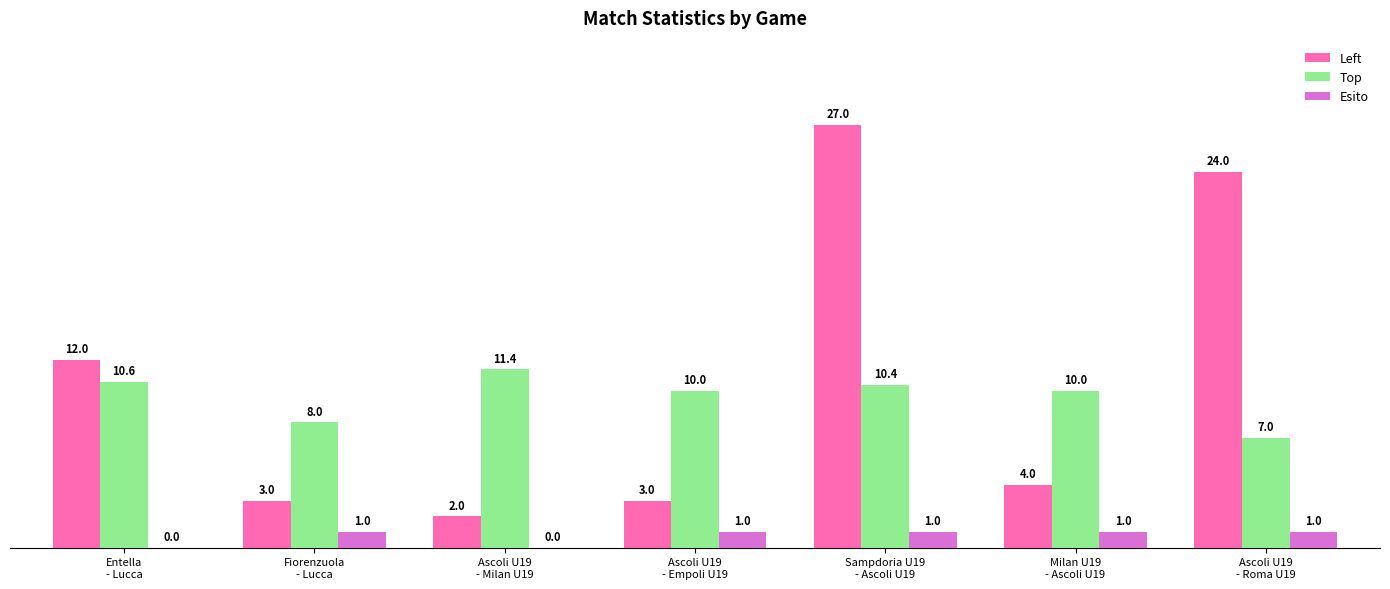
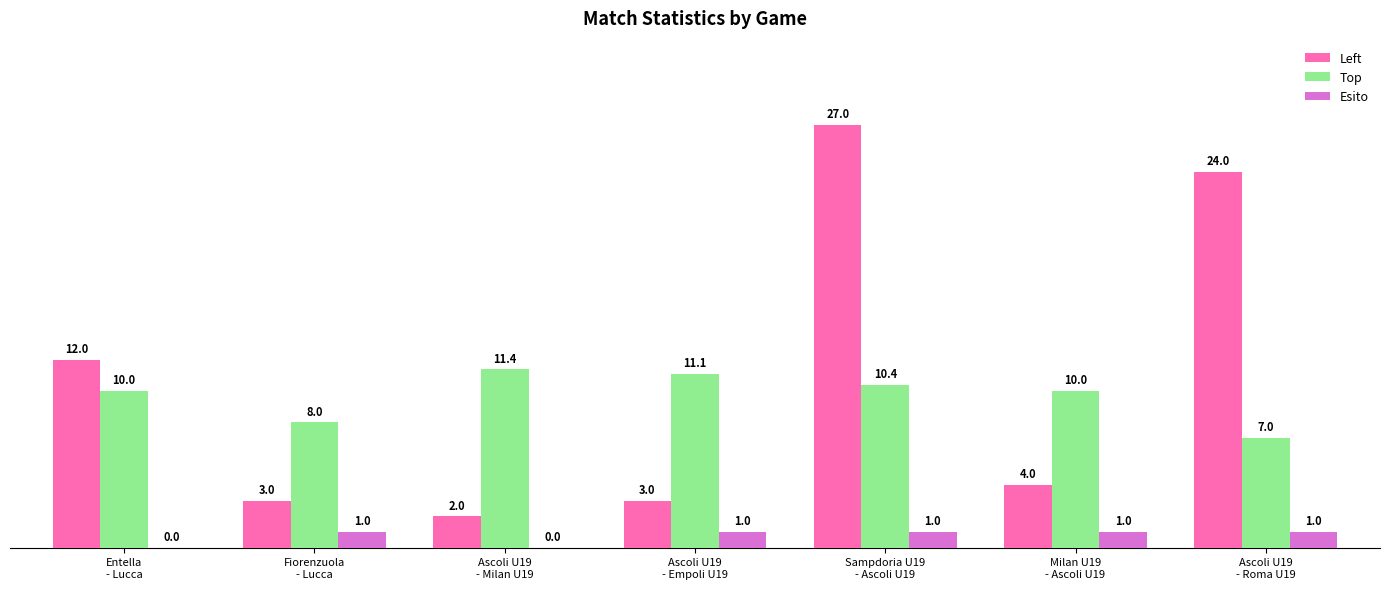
Top, Entella - Lucca: 10.6 -> 10.0
Top, Ascoli U19 - Empoli U19: 10.0 -> 11.1
